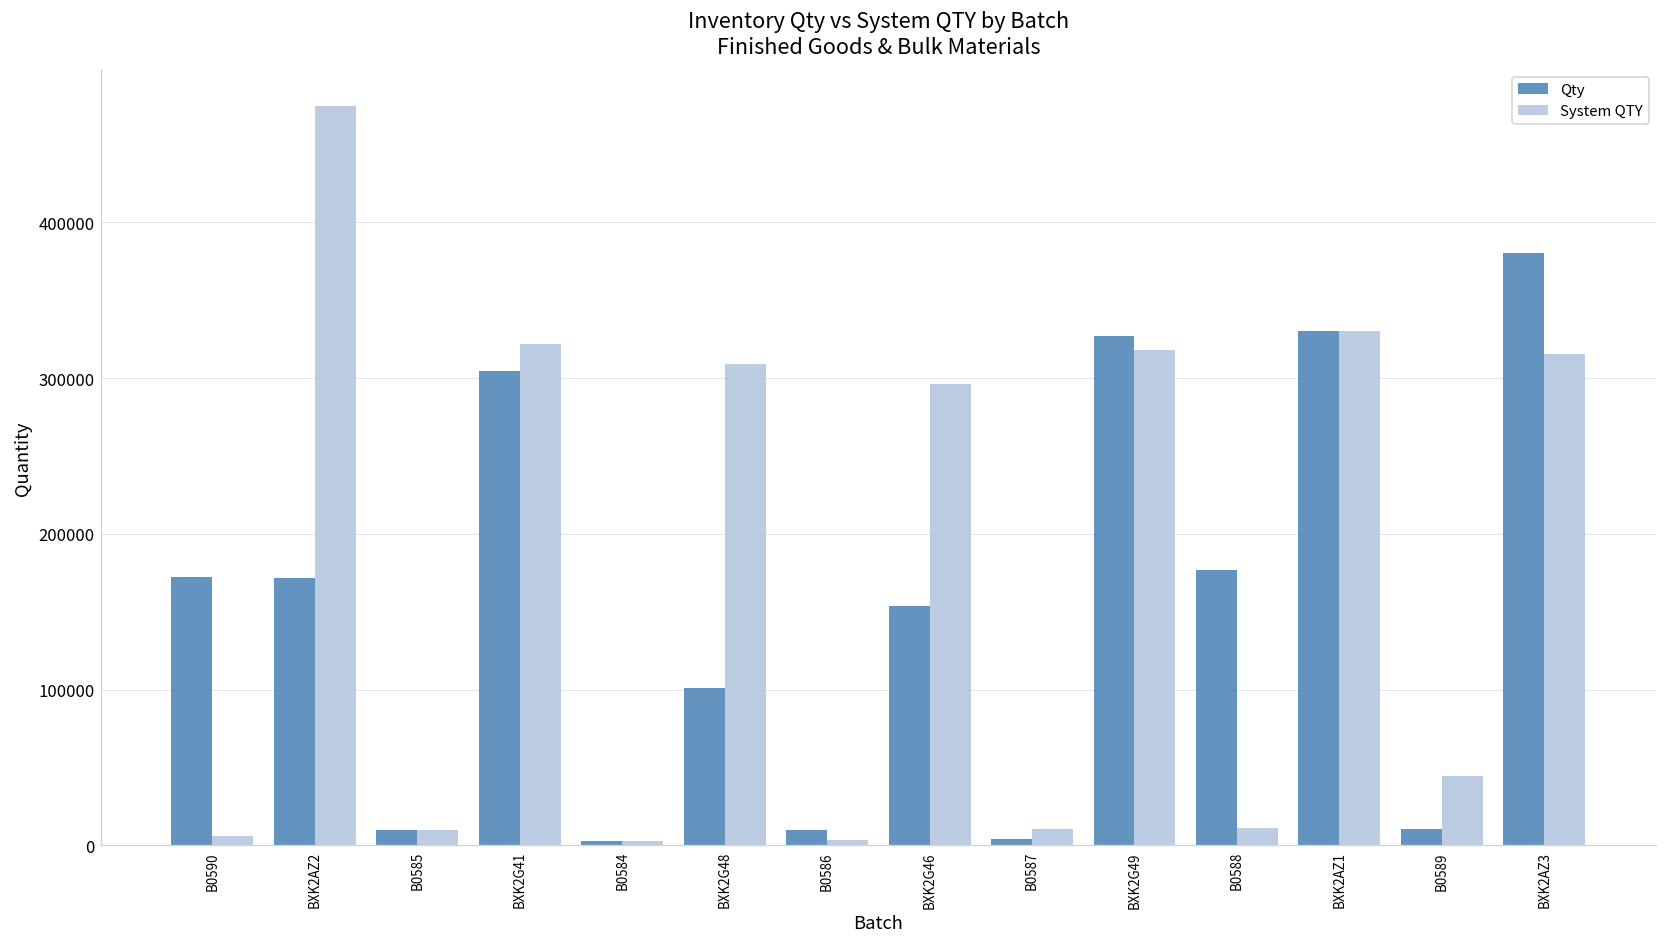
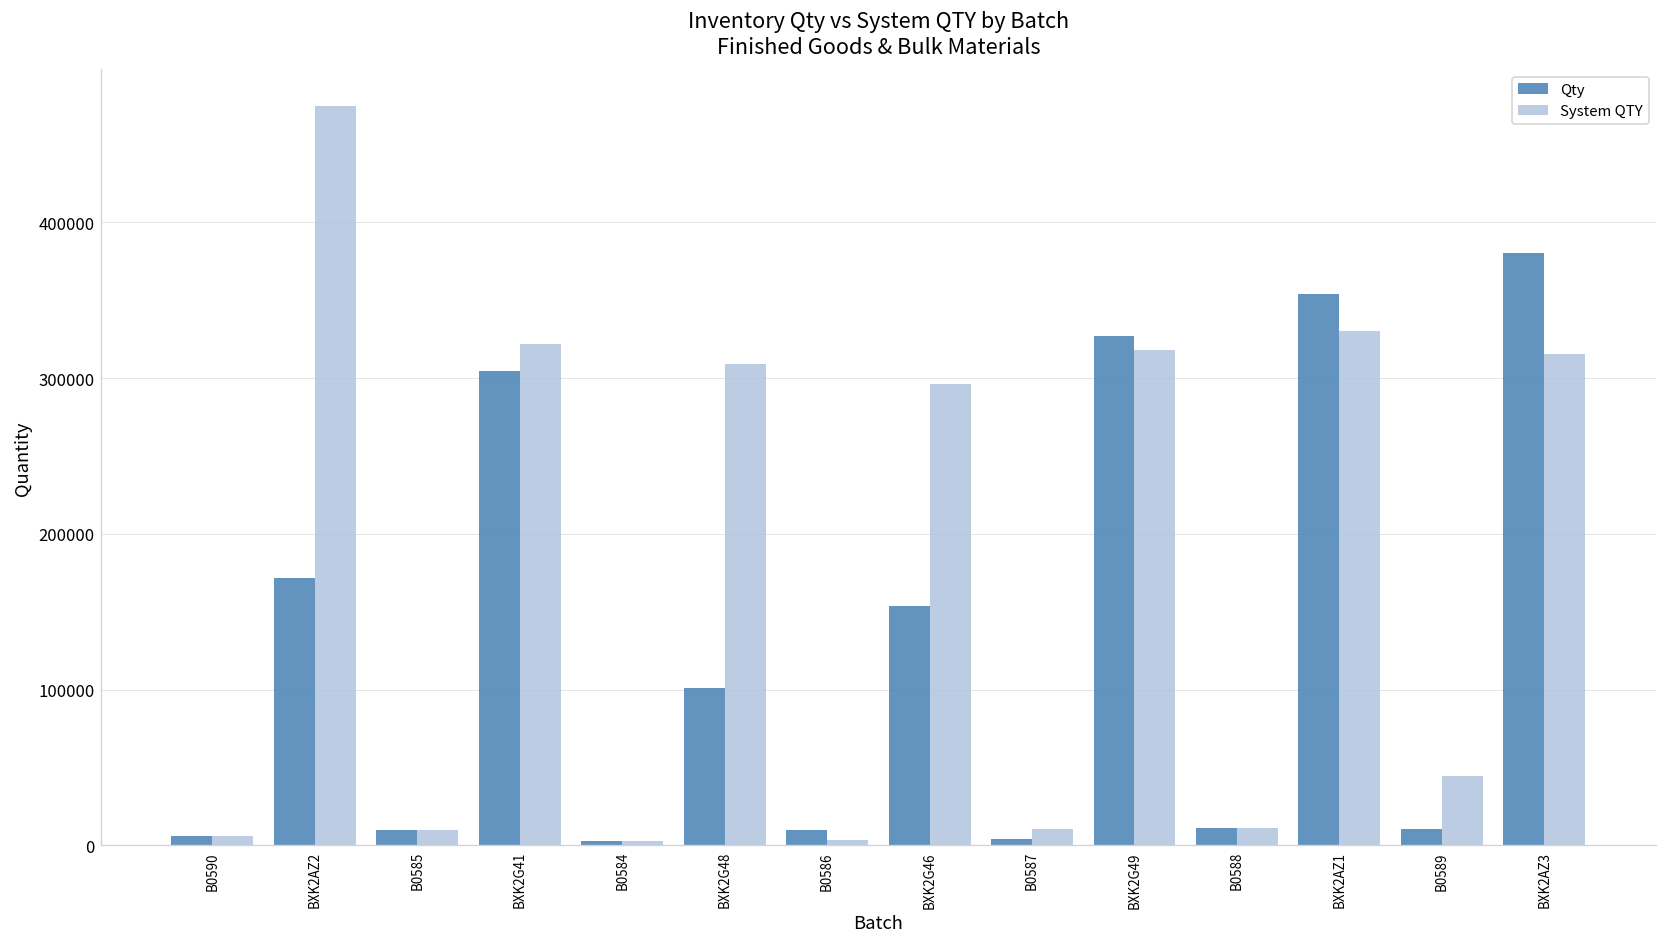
Qty, B0590: 173000 -> 6000
Qty, B0588: 177000 -> 11000
Qty, BXK2AZ1: 330000 -> 354000
